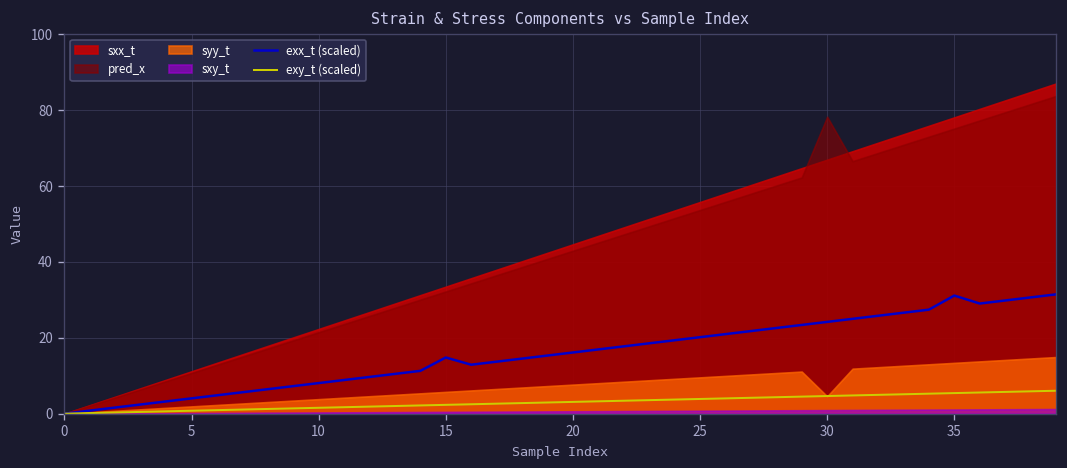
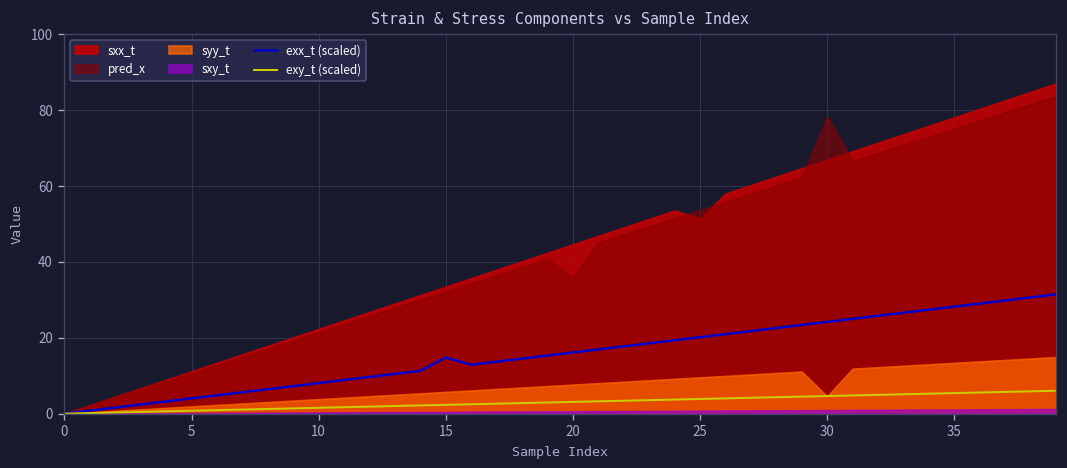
pred_x, 20: 43 -> 36
sxx_t, 25: 56 -> 51
exx_t (scaled), 35: 31 -> 28
